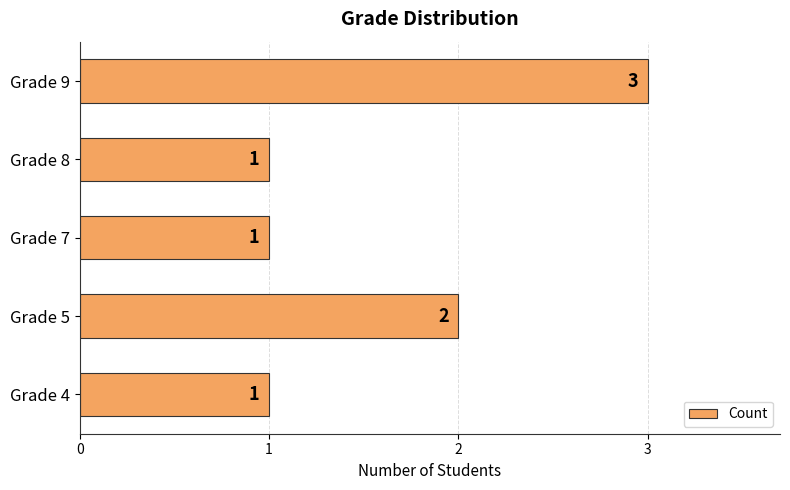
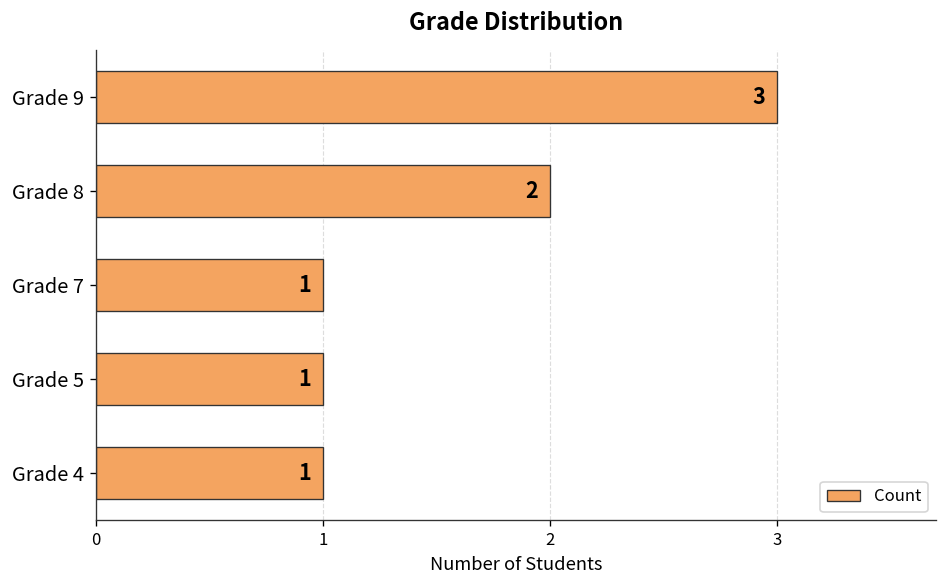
Grade 8: 1 -> 2
Grade 5: 2 -> 1
